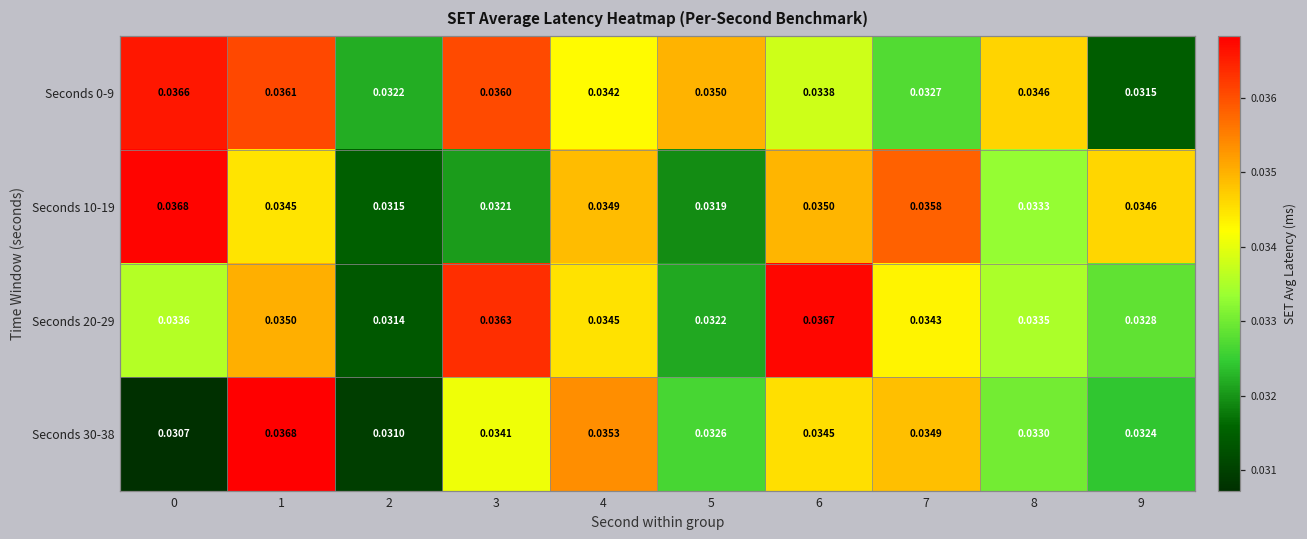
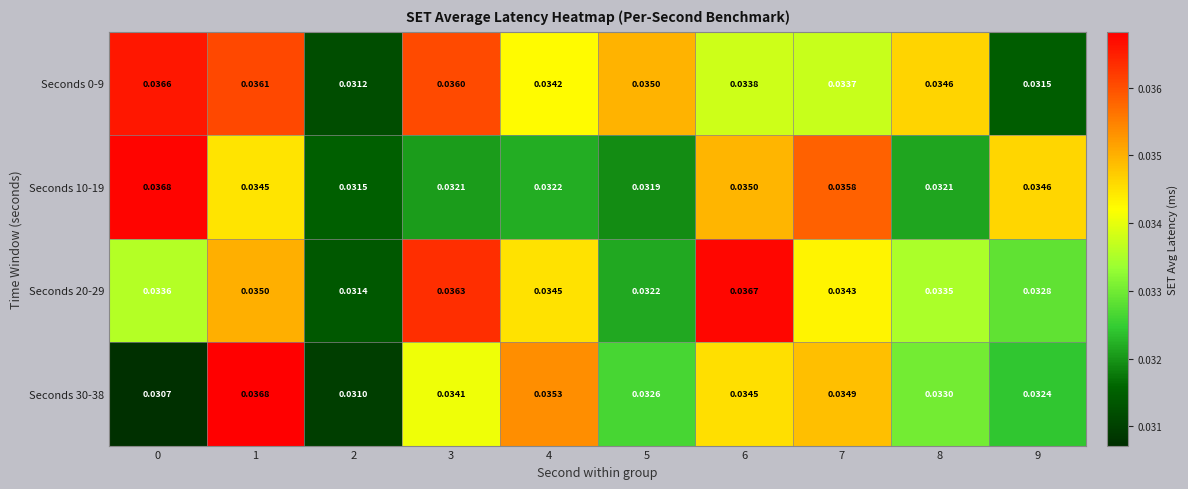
Seconds 0-9, 2: 0.0322 -> 0.0312
Seconds 0-9, 7: 0.0327 -> 0.0337
Seconds 10-19, 4: 0.0349 -> 0.0322
Seconds 10-19, 8: 0.0333 -> 0.0321
